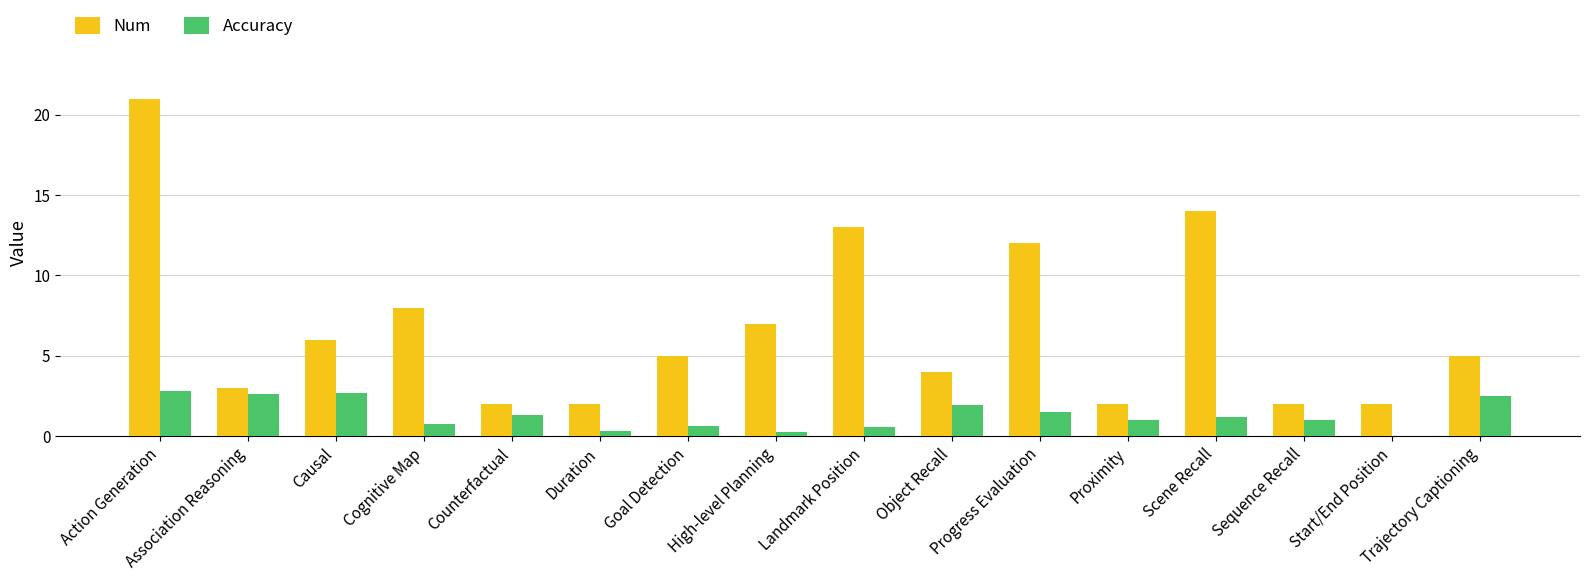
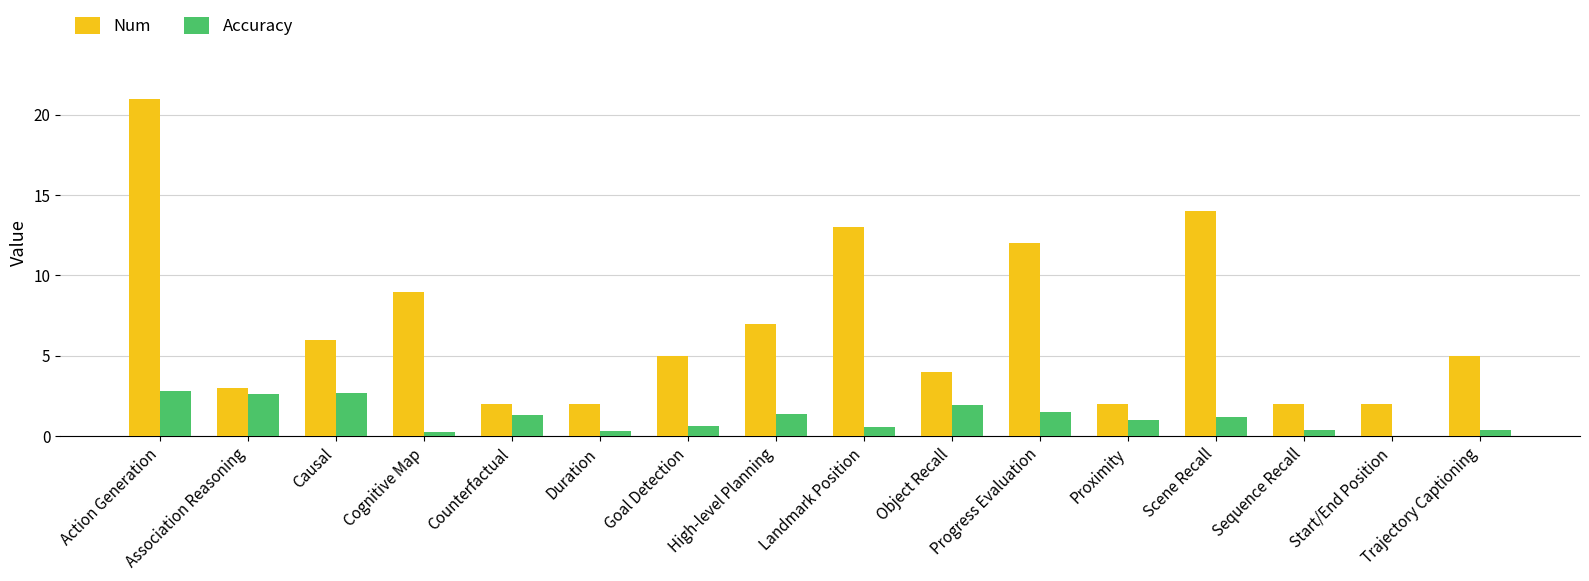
Num, Cognitive Map: 8 -> 9
Accuracy, Cognitive Map: 0.8 -> 0.3
Accuracy, High-level Planning: 0.3 -> 1.4
Accuracy, Sequence Recall: 1.0 -> 0.4
Accuracy, Trajectory Captioning: 2.5 -> 0.4
